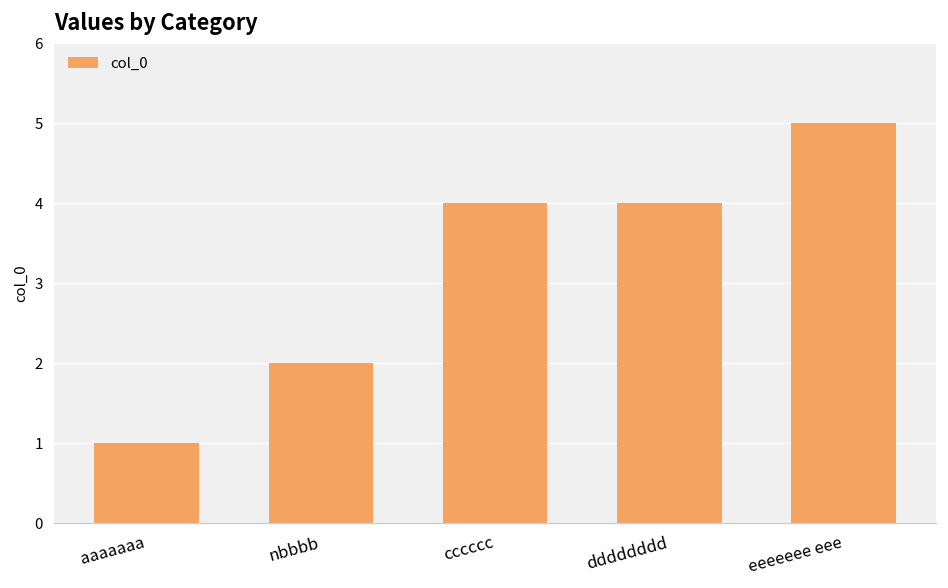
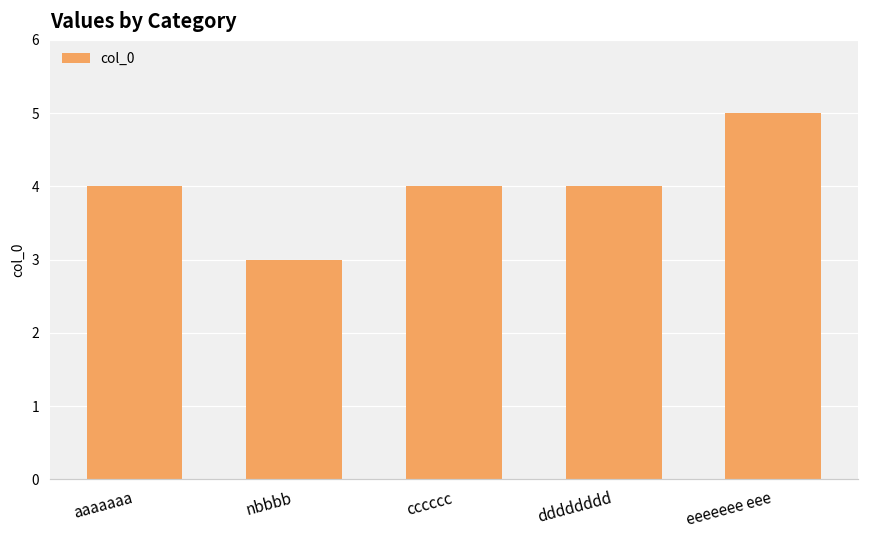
aaaaaaa: 1 -> 4
nbbbb: 2 -> 3
